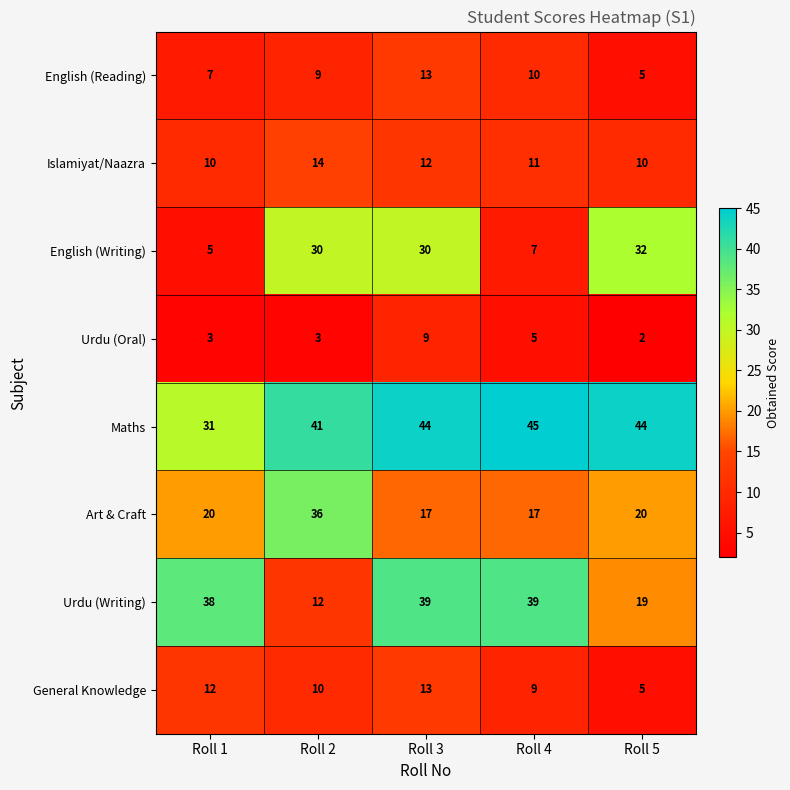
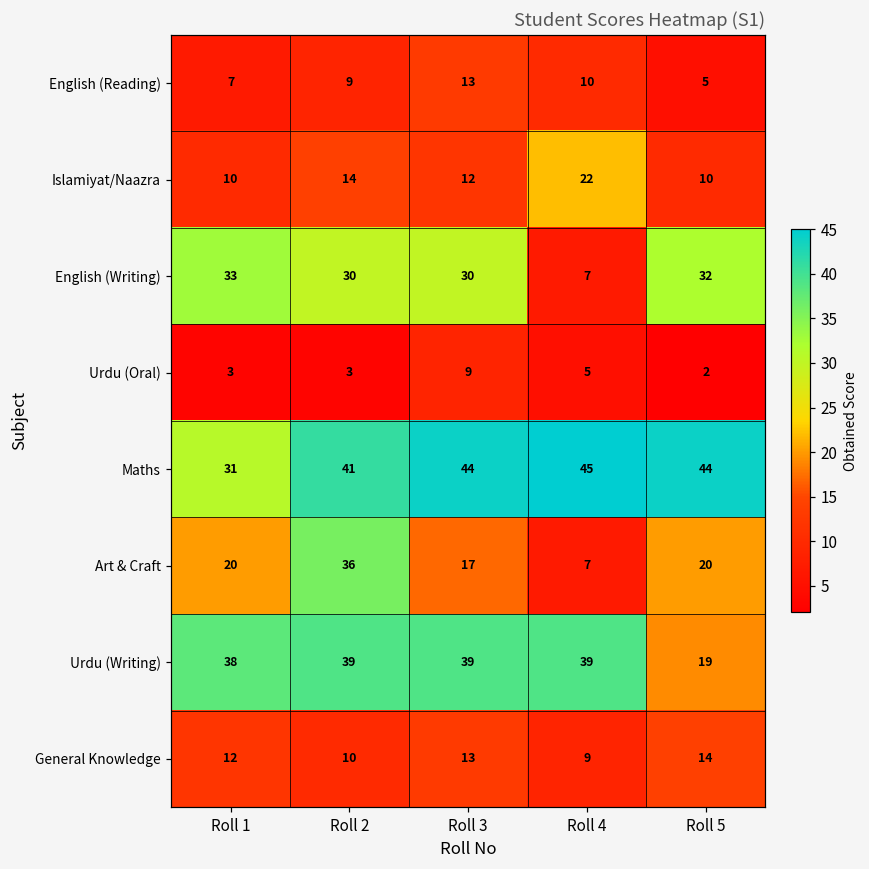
Islamiyat/Naazra, Roll 4: 11 -> 22
English (Writing), Roll 1: 5 -> 33
Art & Craft, Roll 4: 17 -> 7
Urdu (Writing), Roll 2: 12 -> 39
General Knowledge, Roll 5: 5 -> 14
